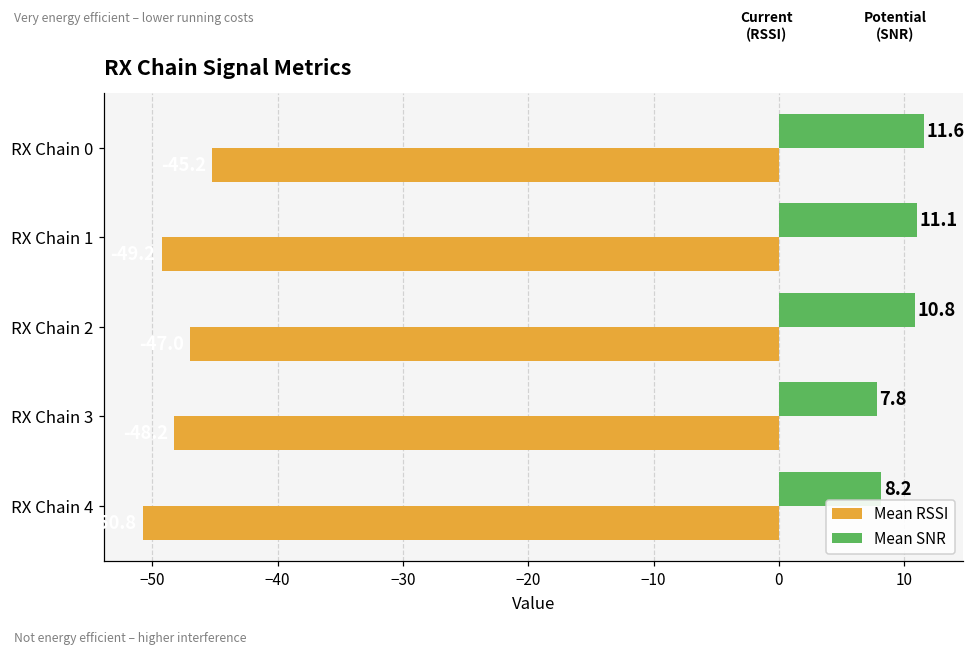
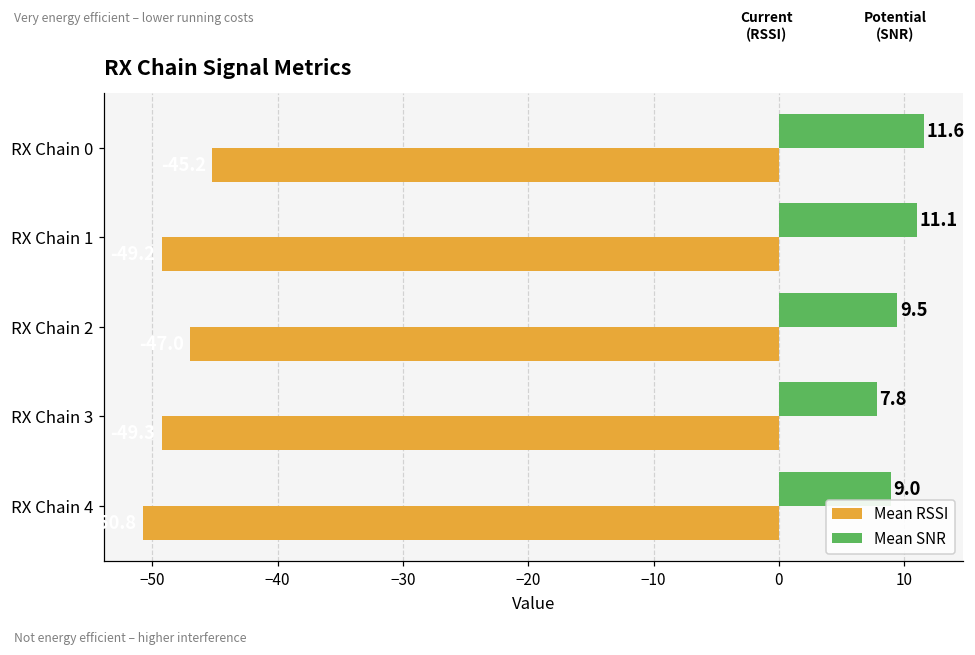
Mean SNR, RX Chain 2: 10.8 -> 9.5
Mean RSSI, RX Chain 3: -48.3 -> -49.3
Mean SNR, RX Chain 4: 8.2 -> 9.0
